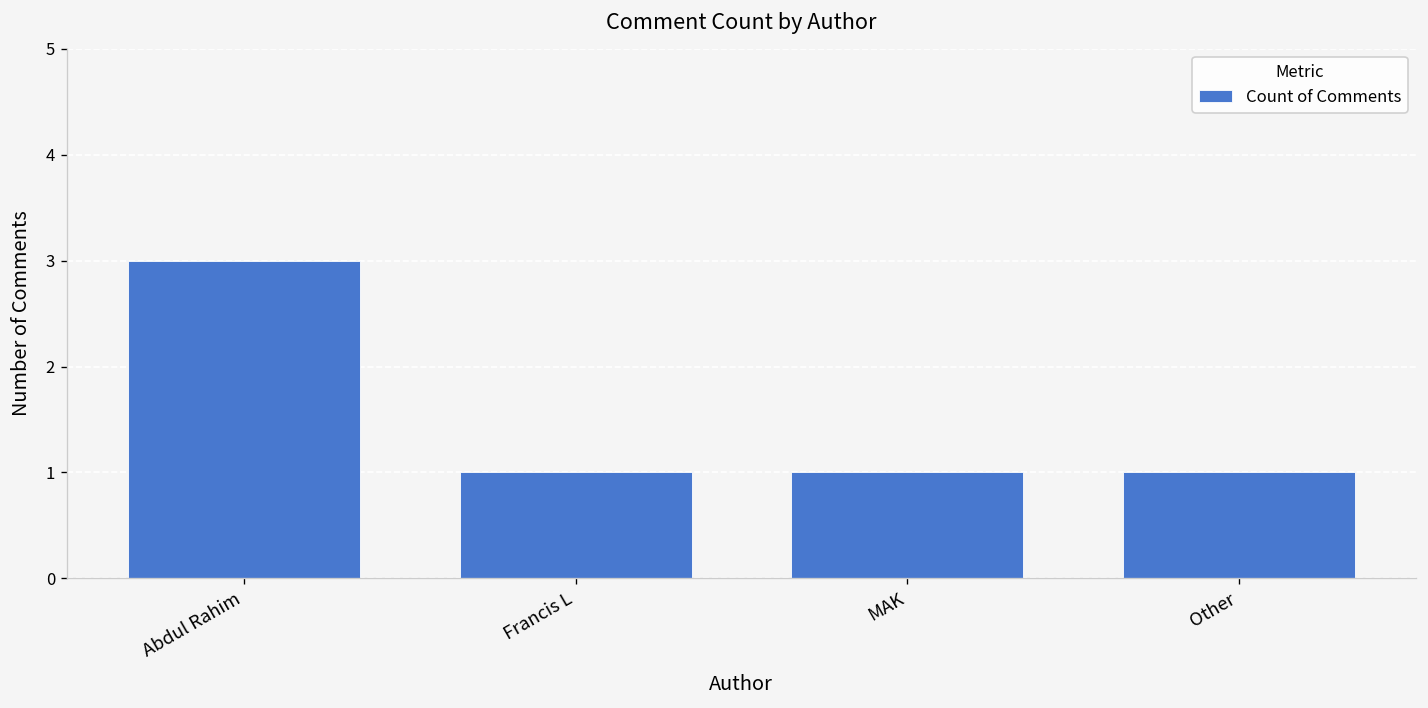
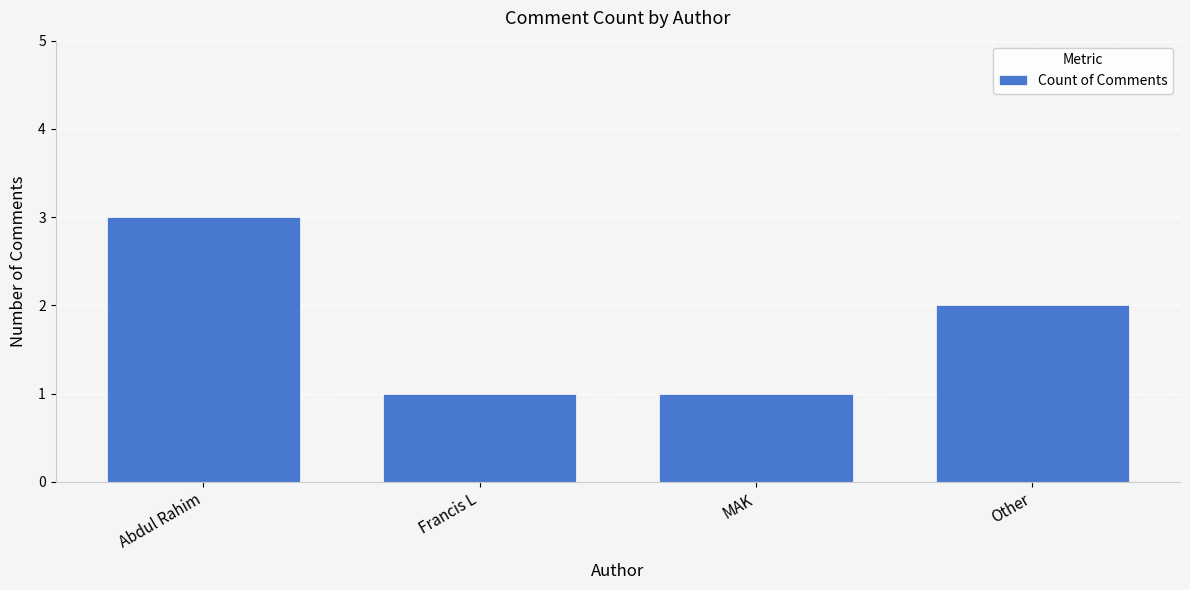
Other: 1 -> 2
